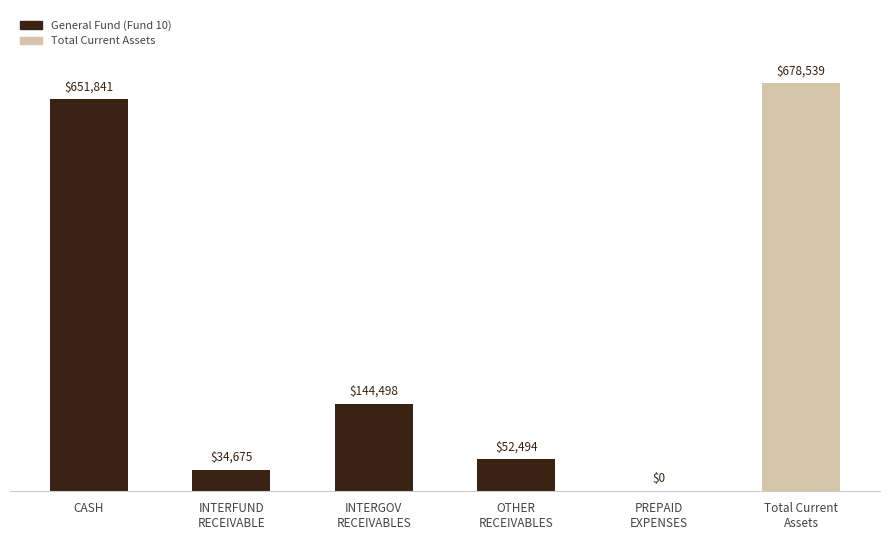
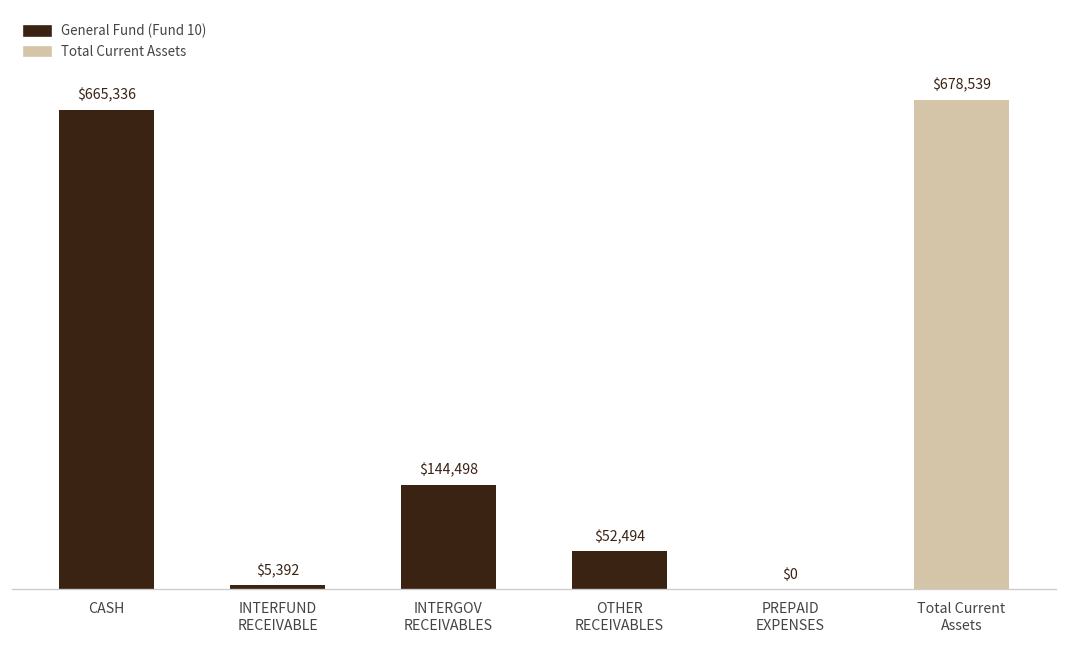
CASH: $651,841 -> $665,336
INTERFUND RECEIVABLE: $34,675 -> $5,392
